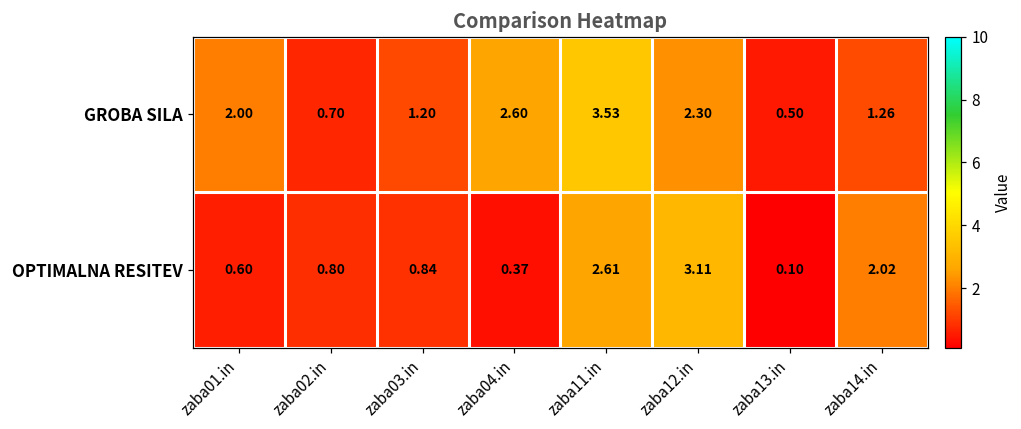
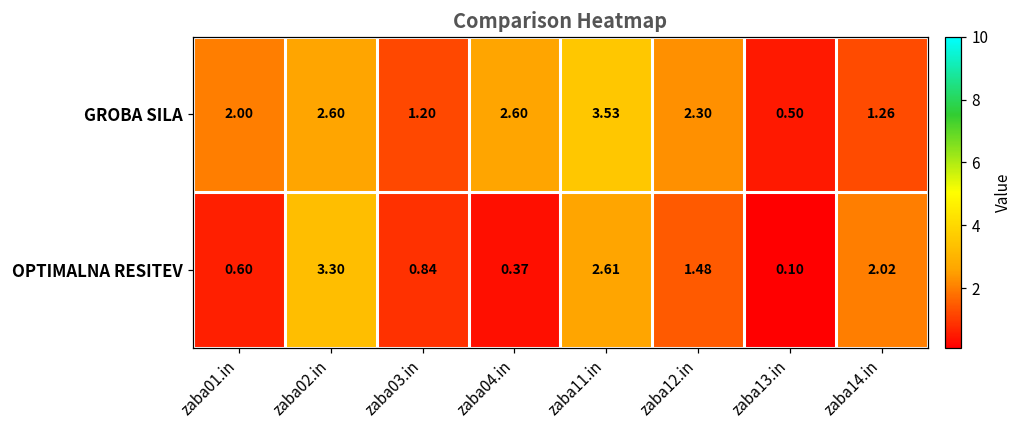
GROBA SILA, zaba02.in: 0.70 -> 2.60
OPTIMALNA RESITEV, zaba02.in: 0.80 -> 3.30
OPTIMALNA RESITEV, zaba12.in: 3.11 -> 1.48
